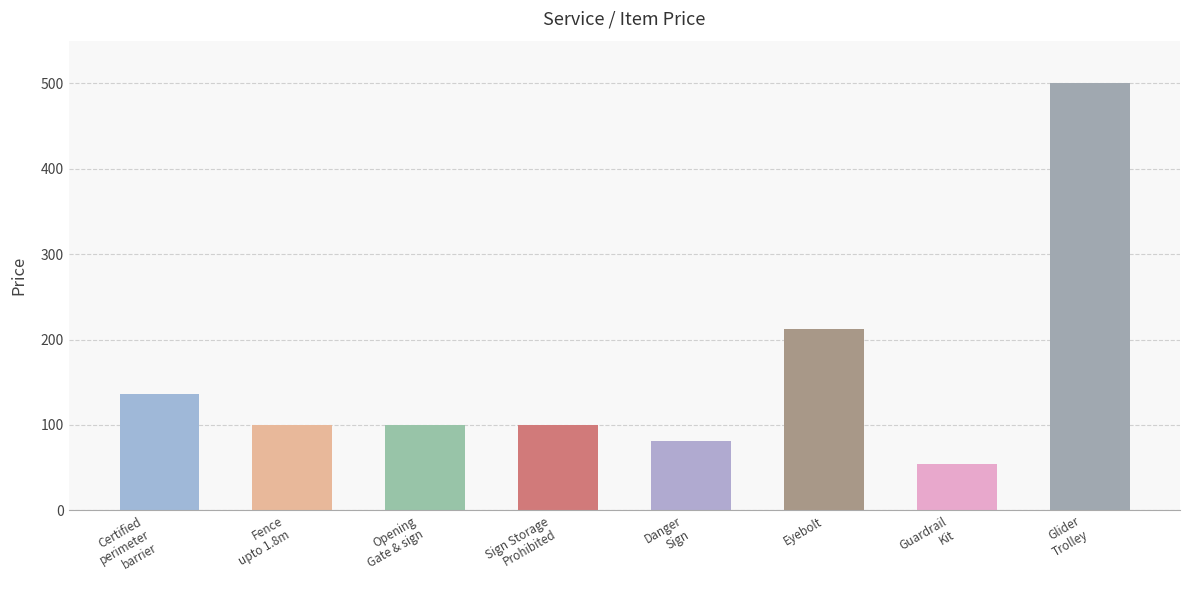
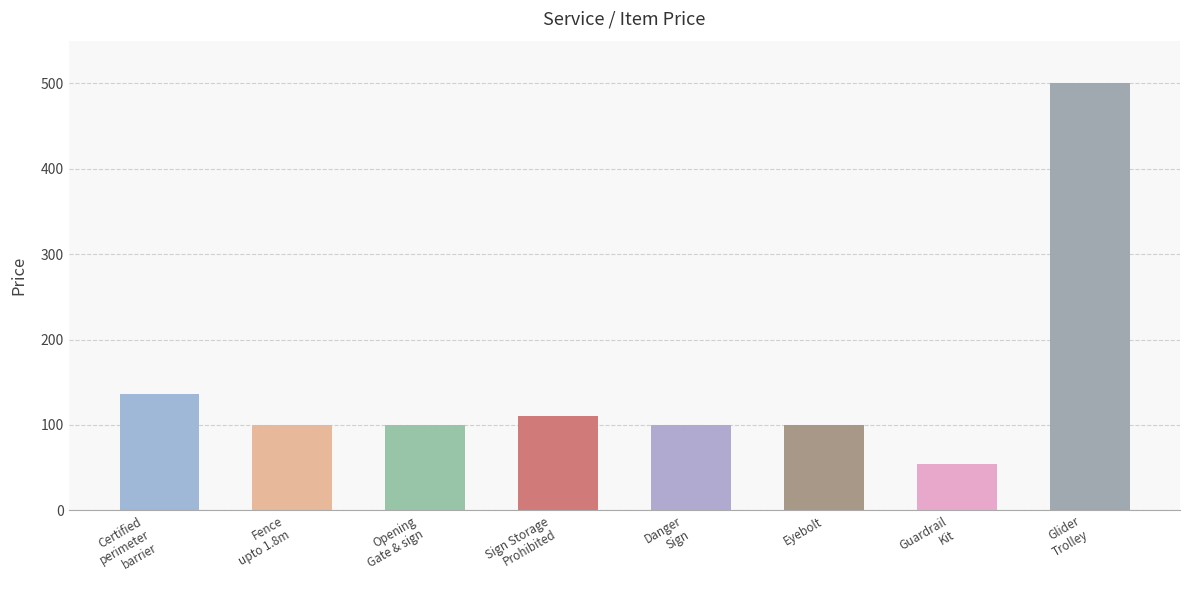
Sign Storage Prohibited: 100 -> 110
Danger Sign: 80 -> 100
Eyebolt: 210 -> 100
